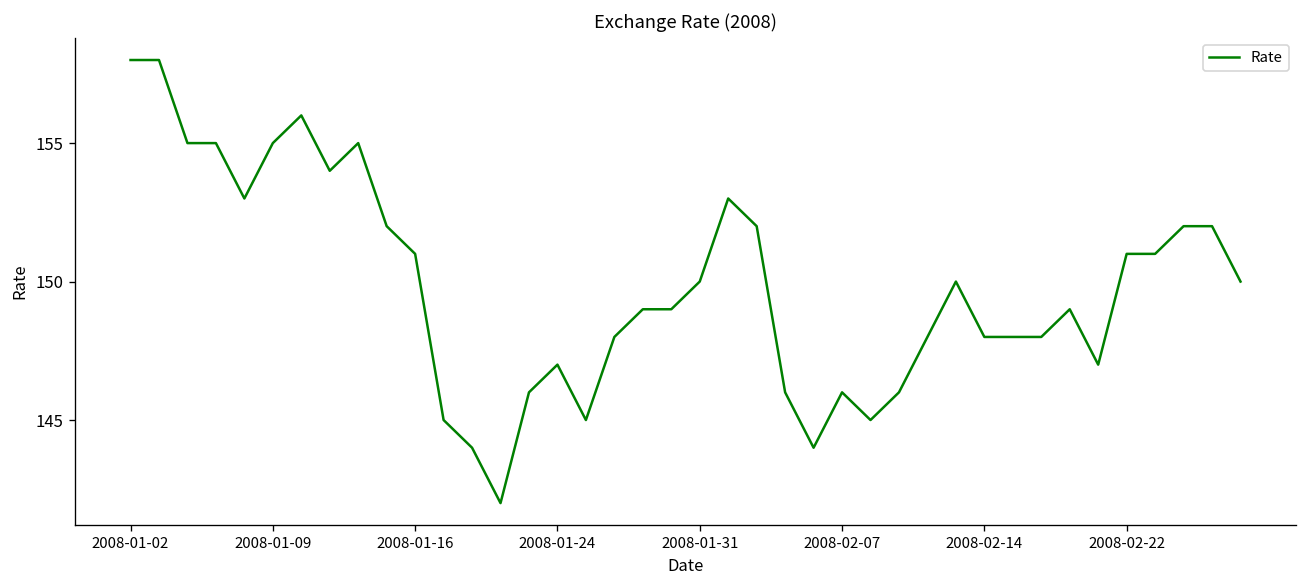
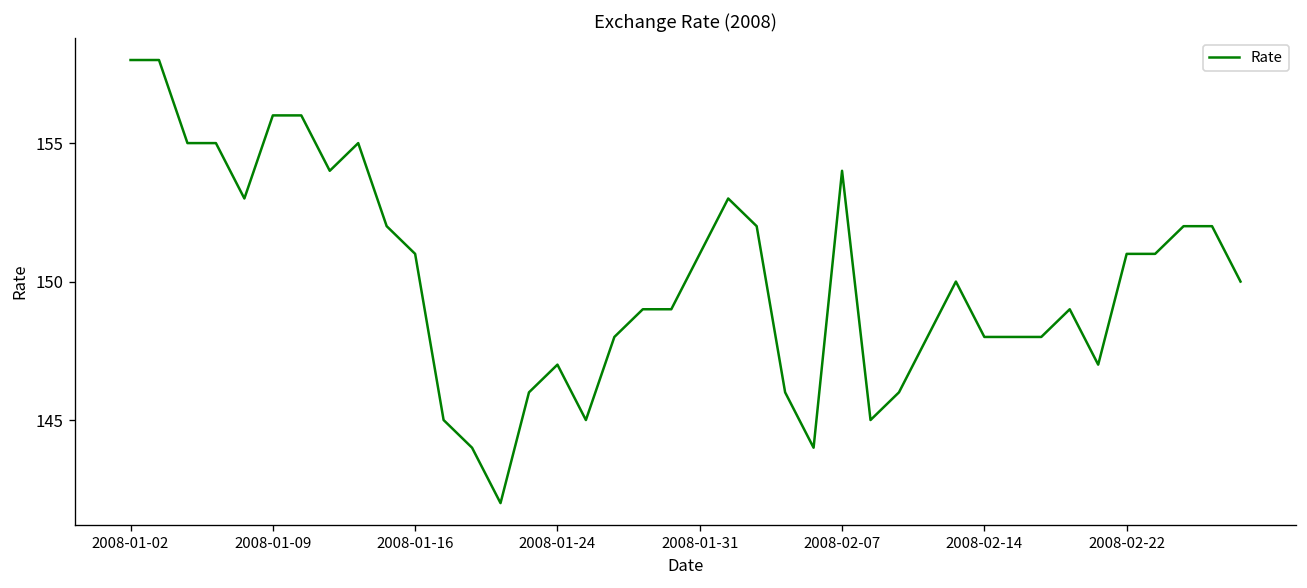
2008-01-09: 155 -> 156
2008-01-31: 150 -> 151
2008-02-07: 146 -> 154
